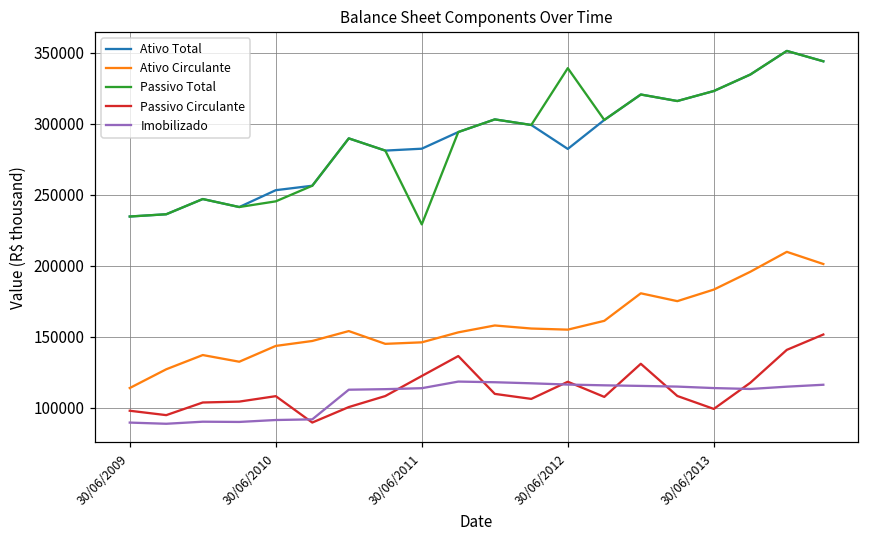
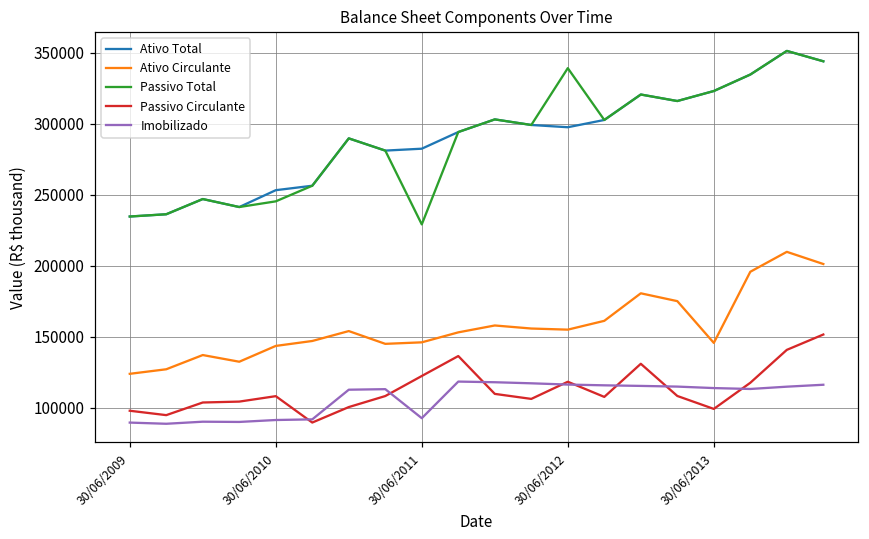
Ativo Circulante, 30/06/2009: 114000 -> 124000
Imobilizado, 30/06/2011: 114000 -> 93000
Ativo Total, 30/06/2012: 282000 -> 298000
Ativo Circulante, 30/06/2013: 183000 -> 146000
